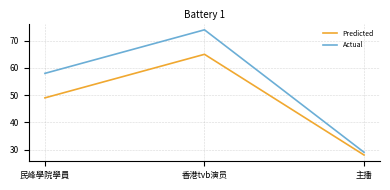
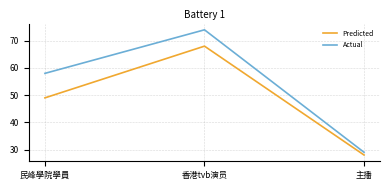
Predicted, 香港tvb演员: 65 -> 68
